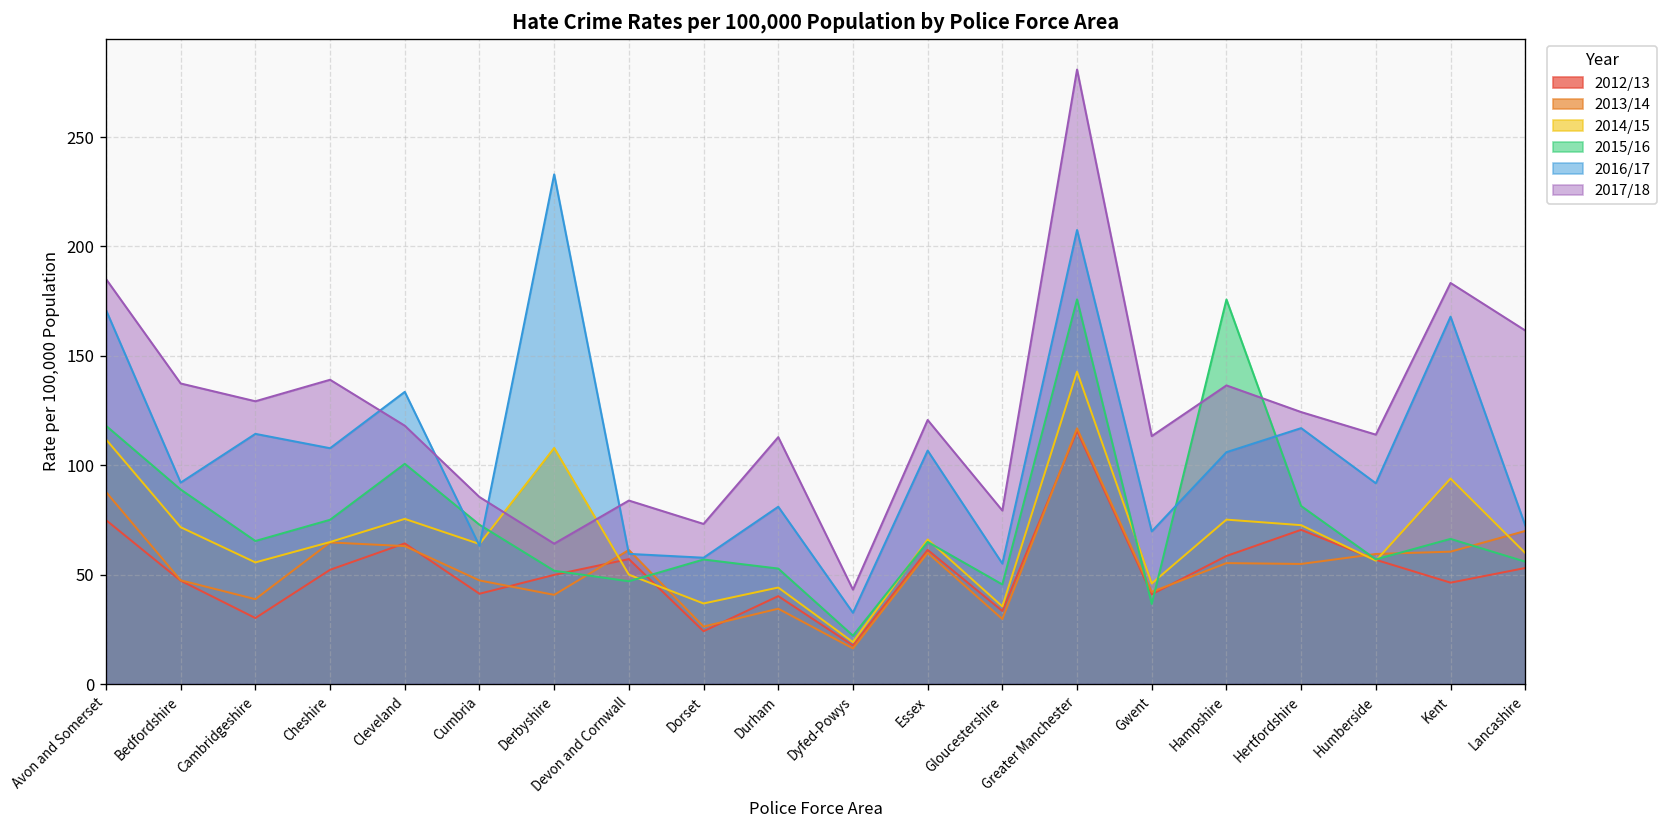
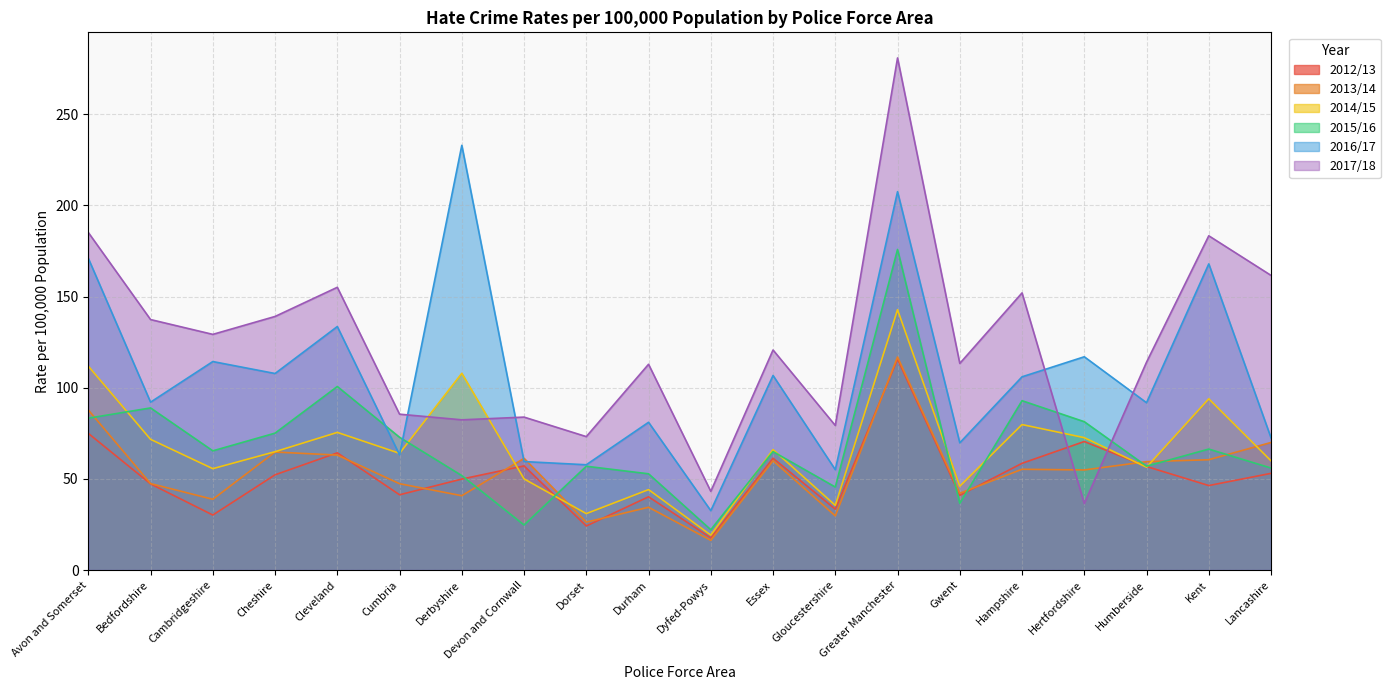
2015/16, Avon and Somerset: 118 -> 83
2017/18, Cleveland: 118 -> 155
2017/18, Derbyshire: 64 -> 82
2015/16, Devon and Cornwall: 47 -> 25
2014/15, Dorset: 37 -> 31
2014/15, Hampshire: 75 -> 80
2015/16, Hampshire: 176 -> 93
2017/18, Hampshire: 136 -> 152
2017/18, Hertfordshire: 124 -> 36
